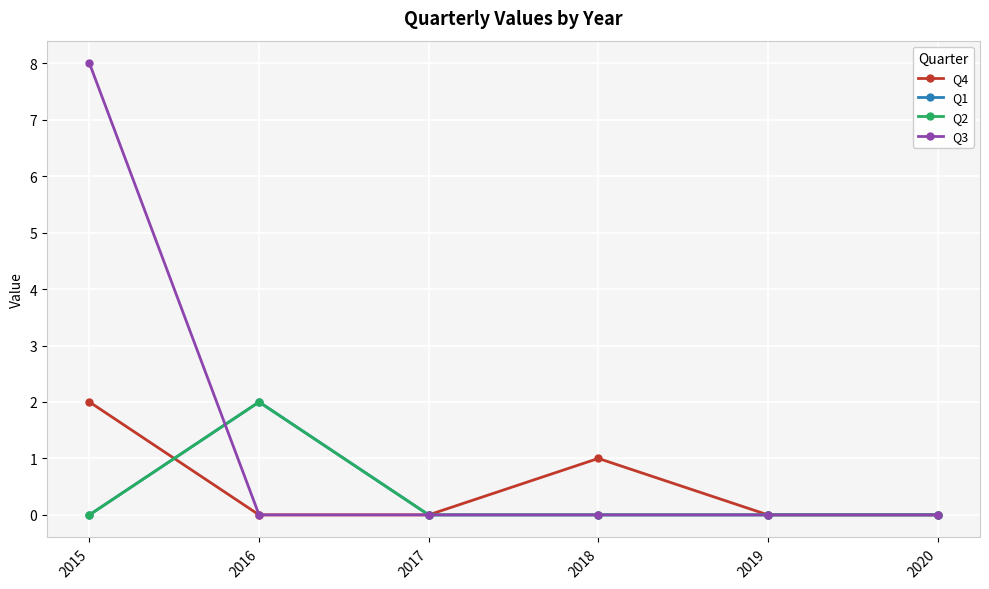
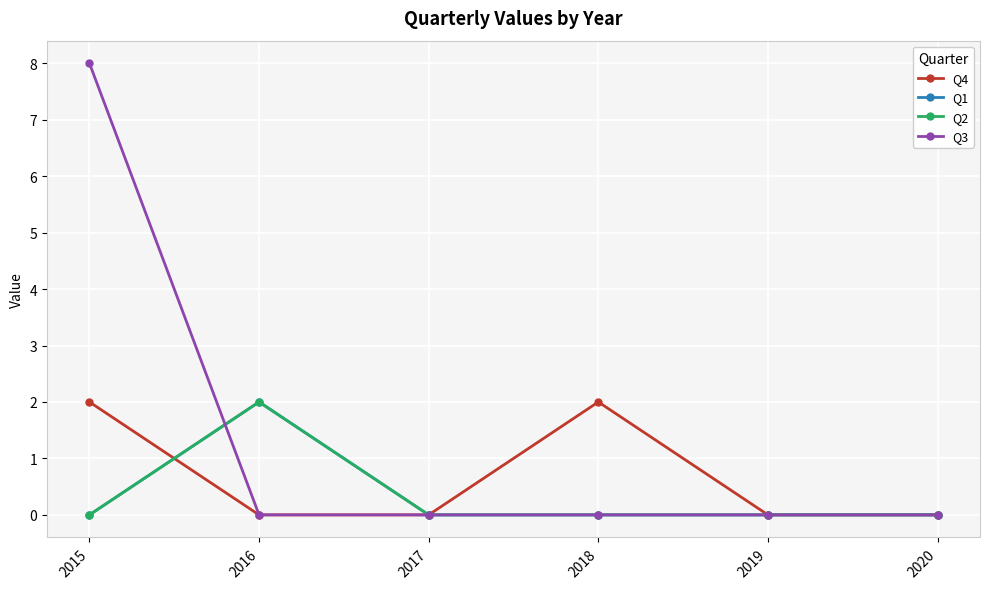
Q4, 2018: 1 -> 2
